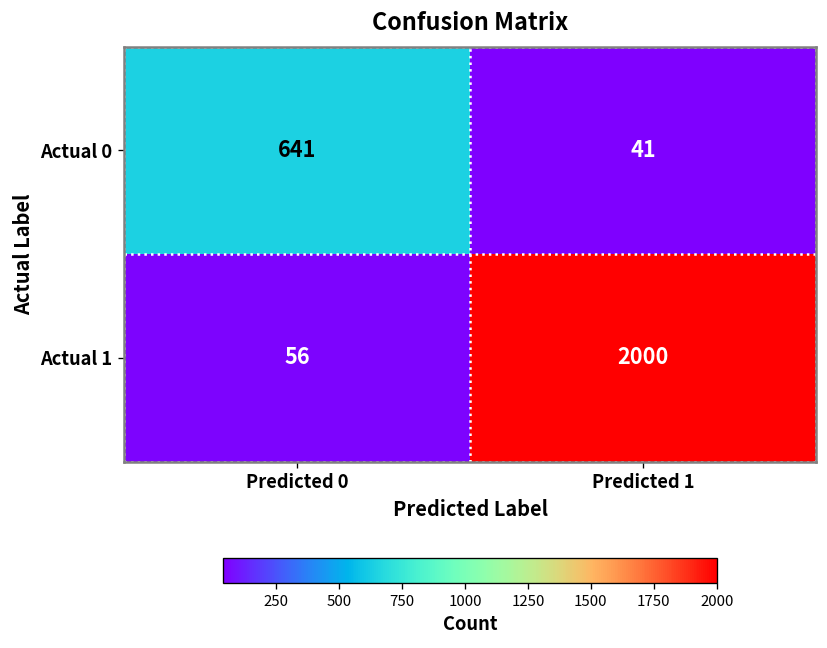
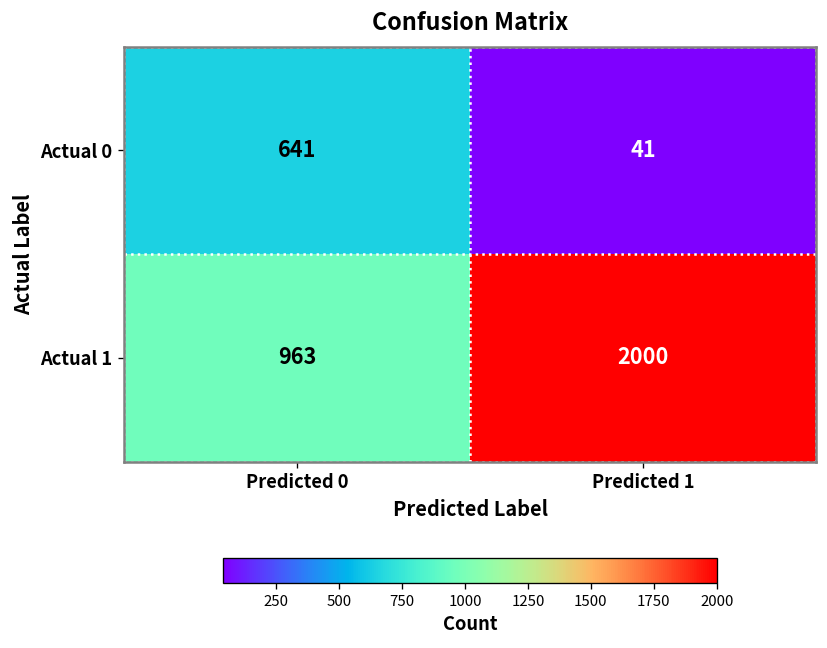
Actual 1, Predicted 0: 56 -> 963
